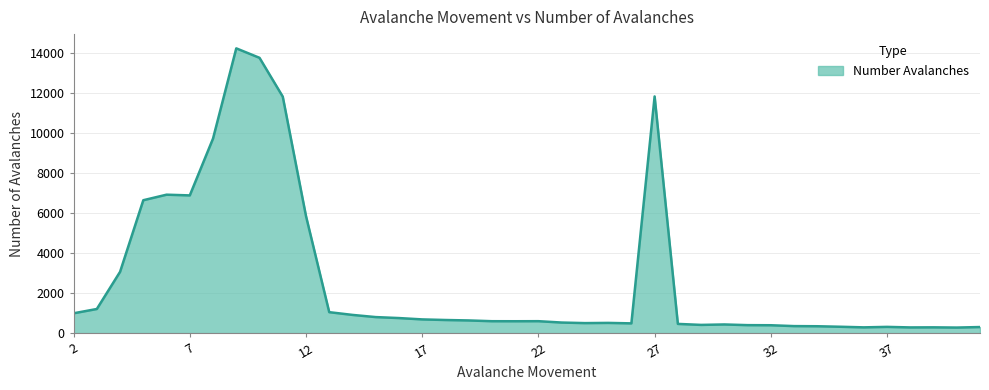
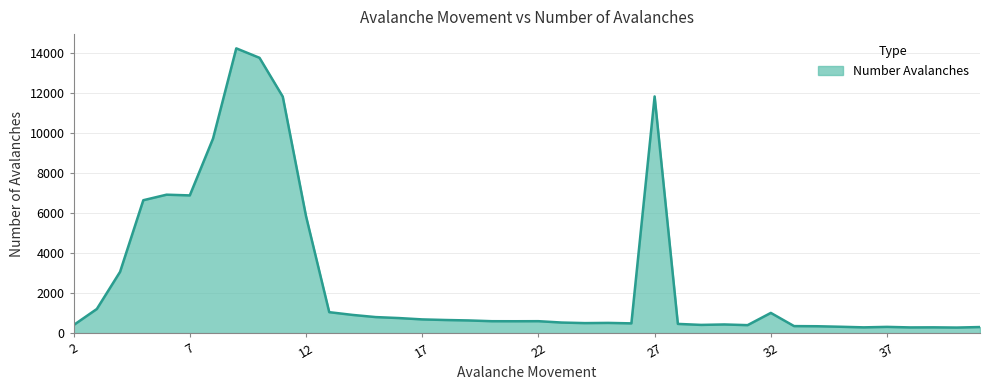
2: 1000 -> 400
32: 400 -> 1000
